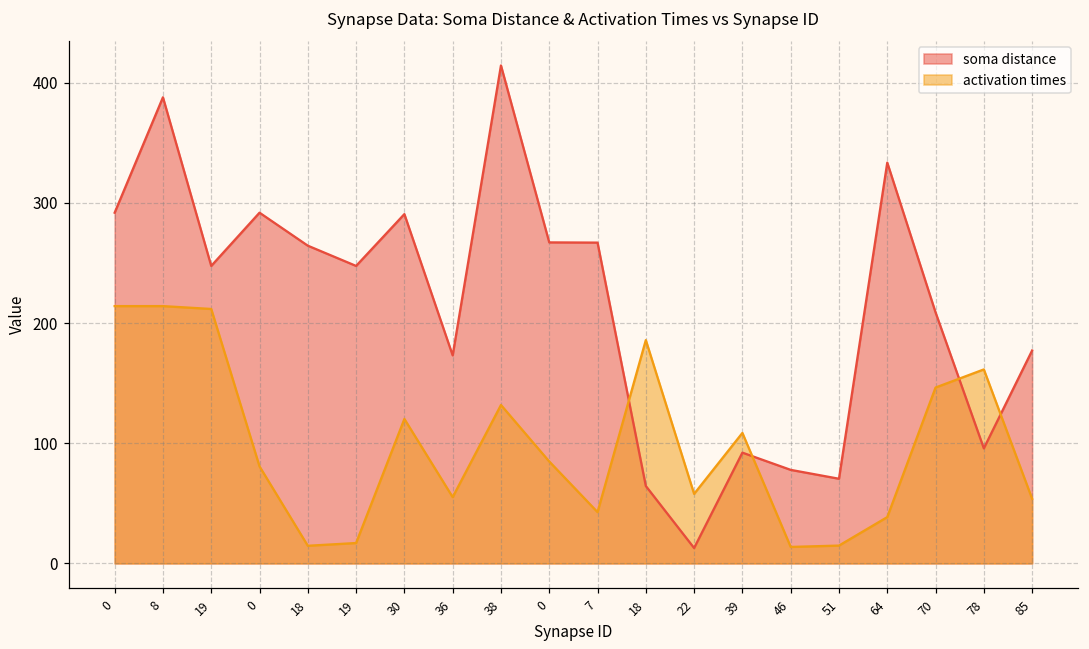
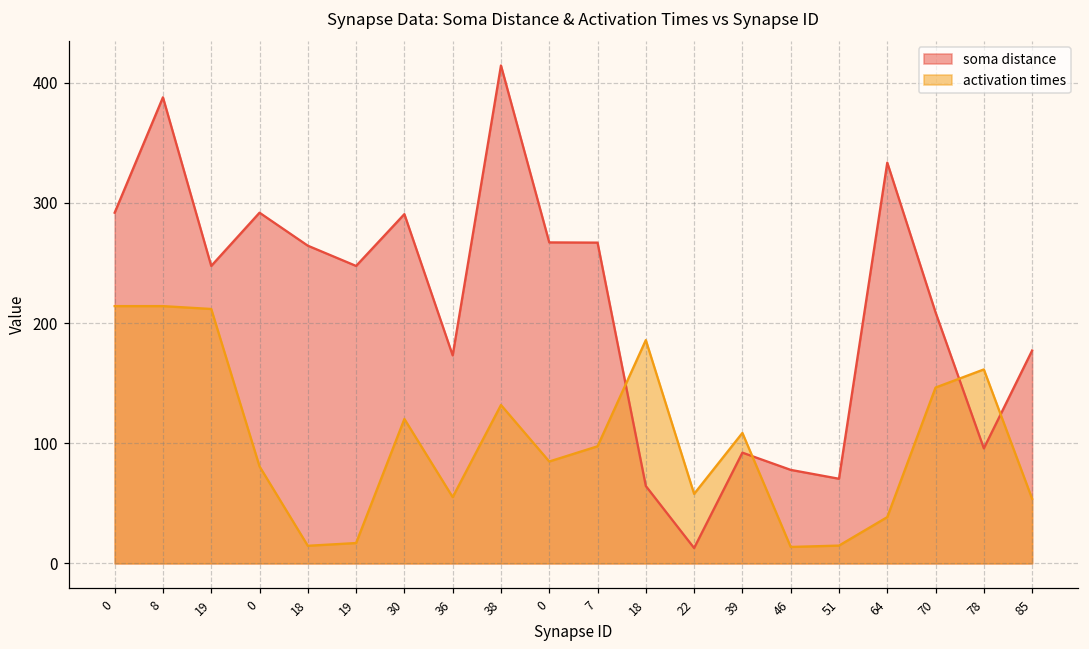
activation times, 7: 43 -> 97
